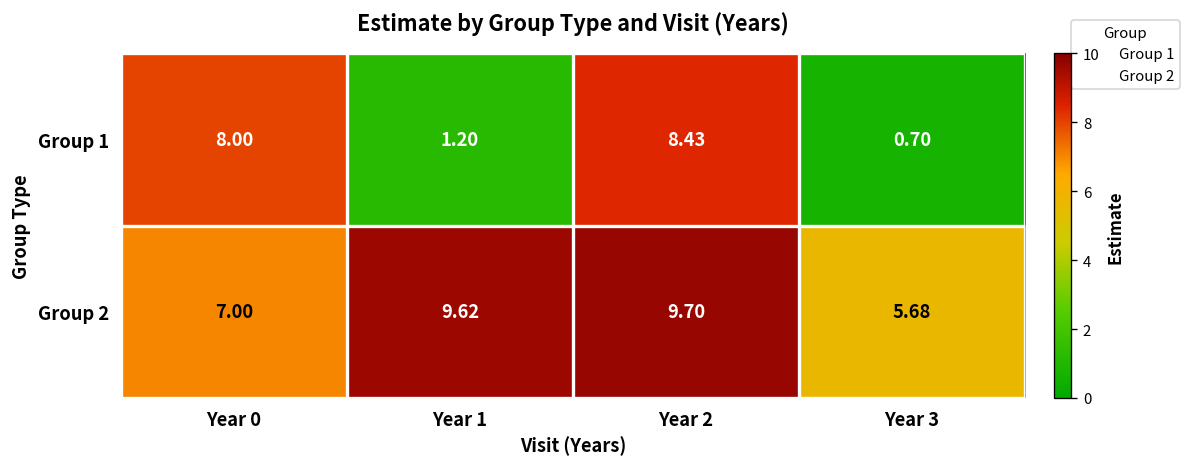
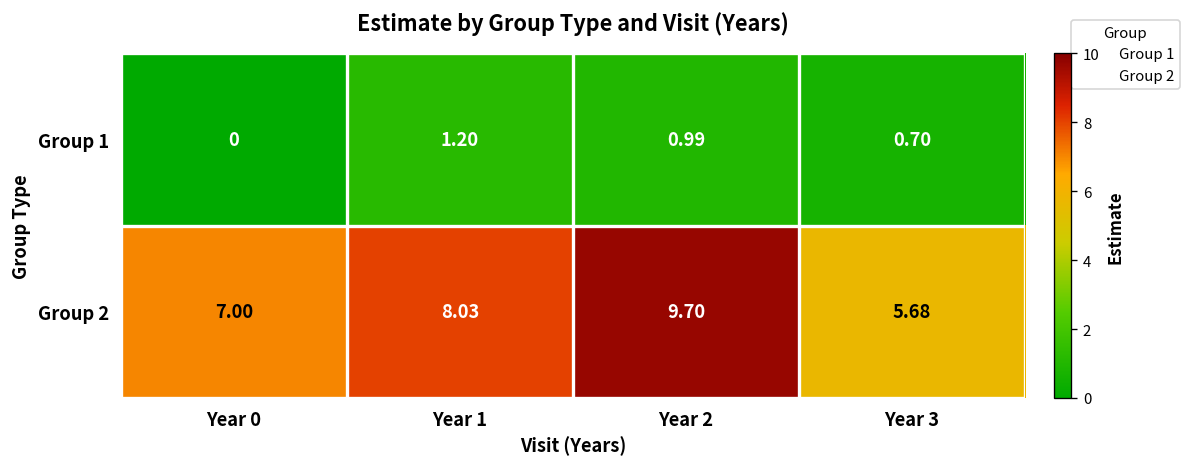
Group 1, Year 0: 8.00 -> 0
Group 1, Year 2: 8.43 -> 0.99
Group 2, Year 1: 9.62 -> 8.03
